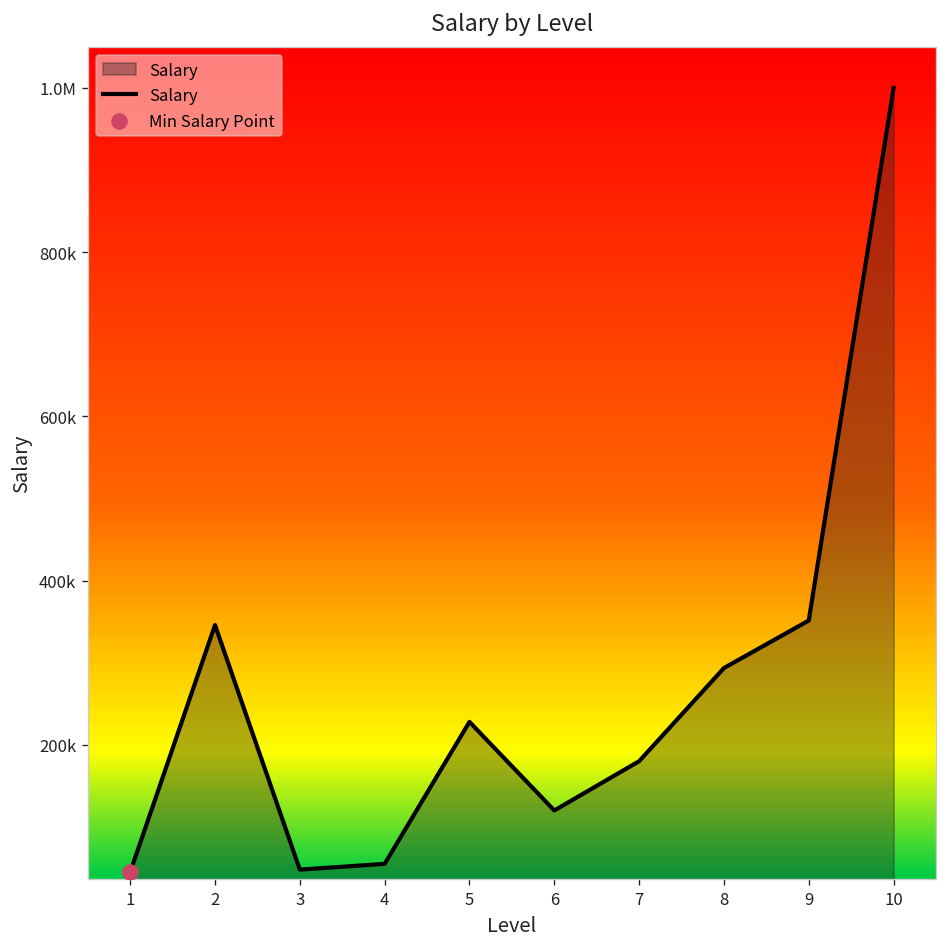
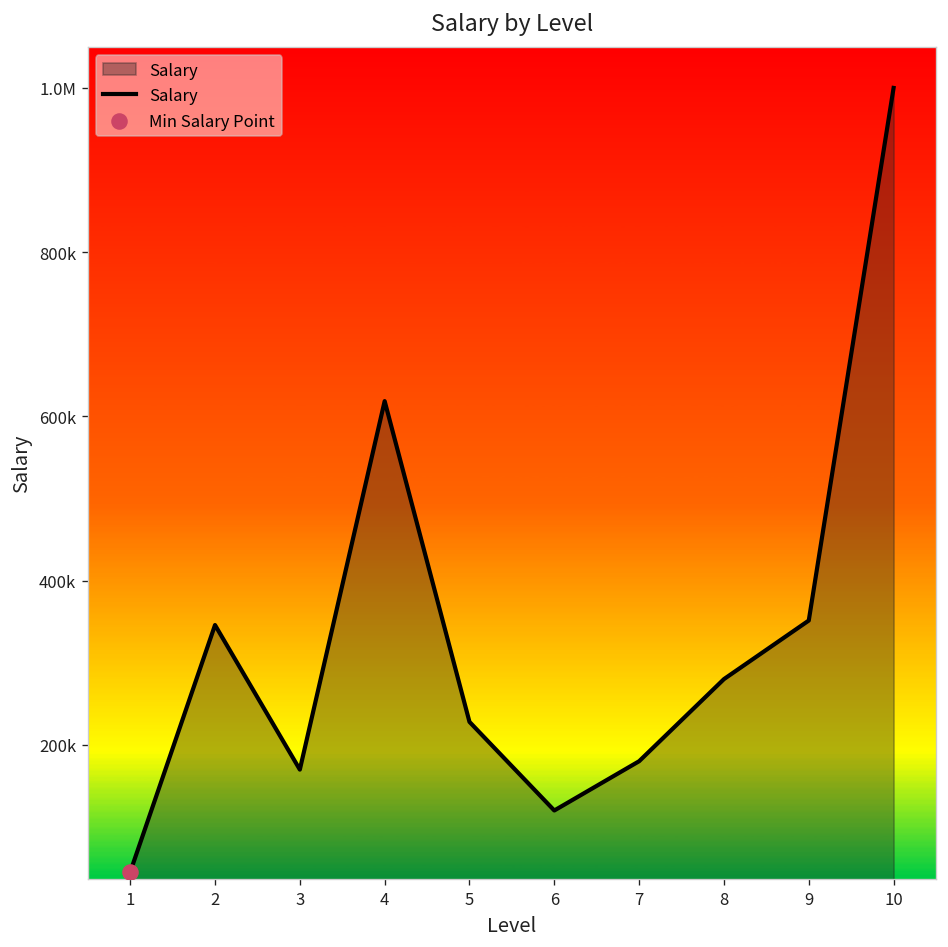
Salary, 3: 50000 -> 170000
Salary, 4: 60000 -> 620000
Salary, 8: 290000 -> 280000
